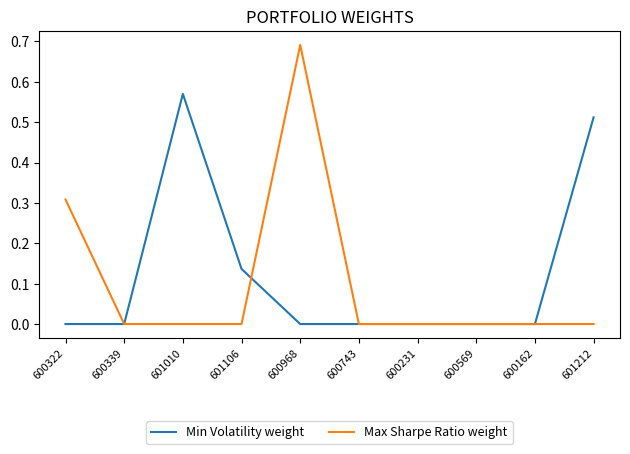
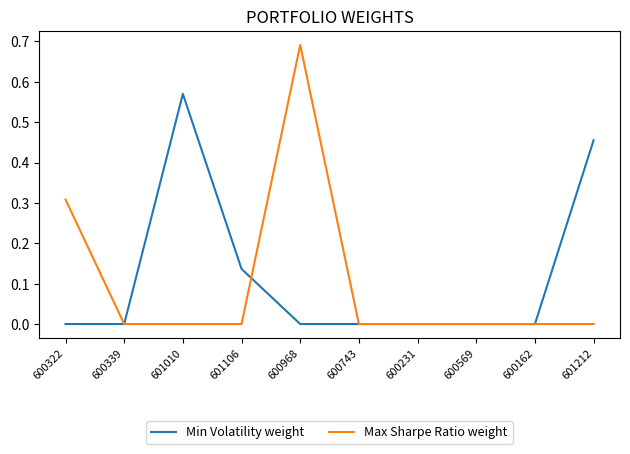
Min Volatility weight, 601212: 0.51 -> 0.46
